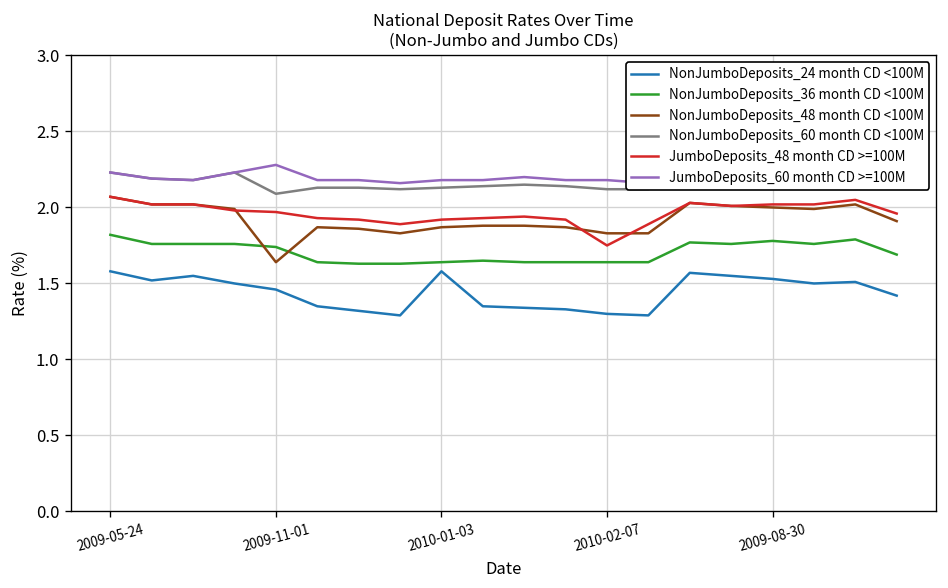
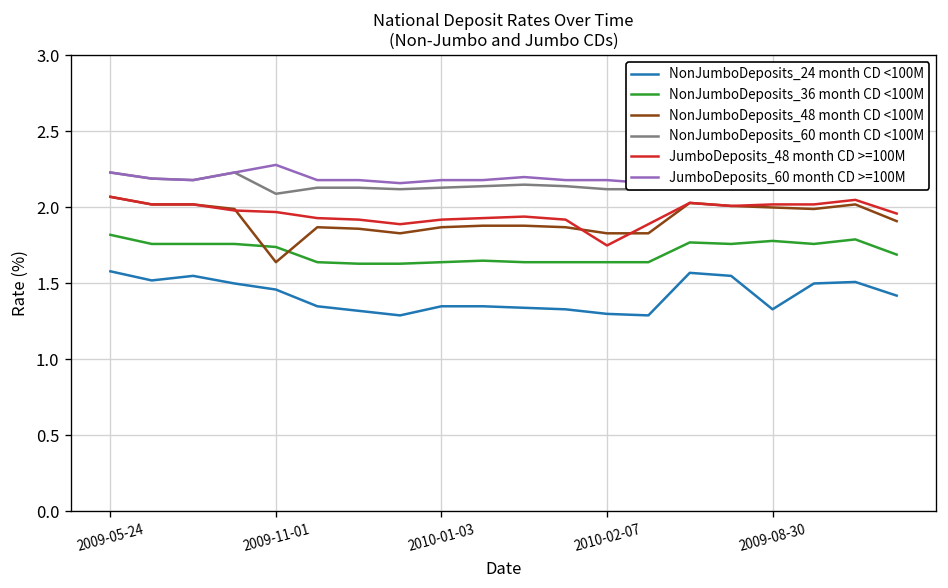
NonJumboDeposits_24 month CD <100M, 2010-01-03: 1.58 -> 1.35
NonJumboDeposits_24 month CD <100M, 2009-08-30: 1.53 -> 1.33
